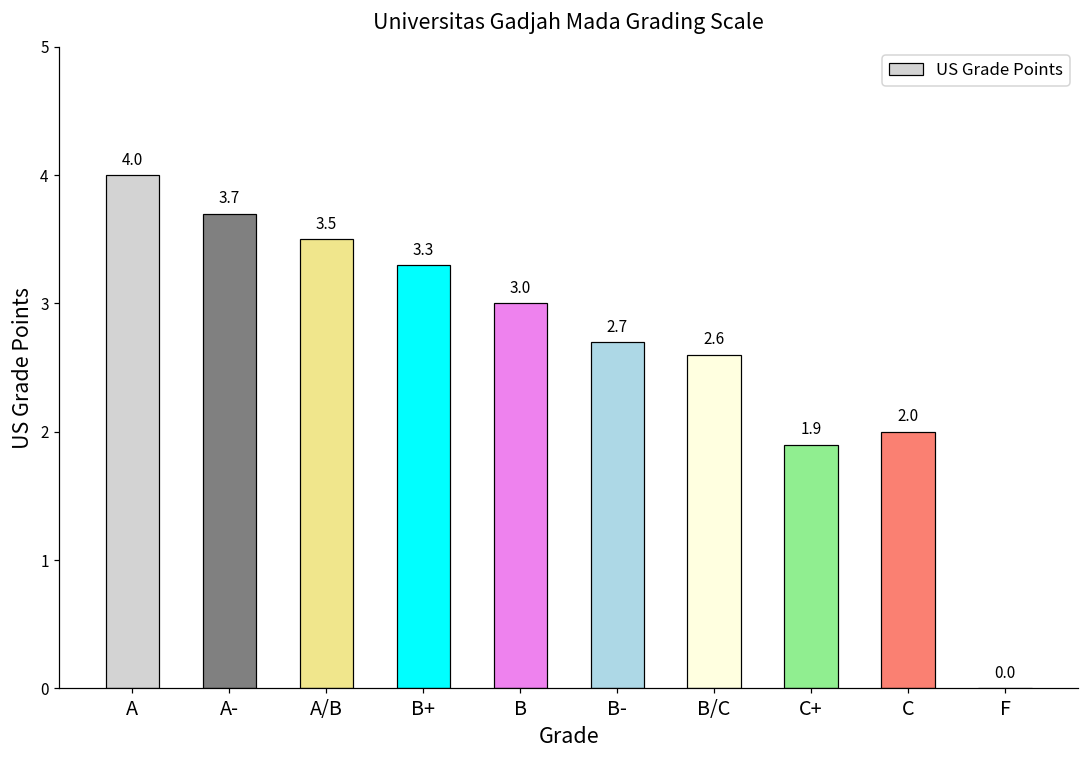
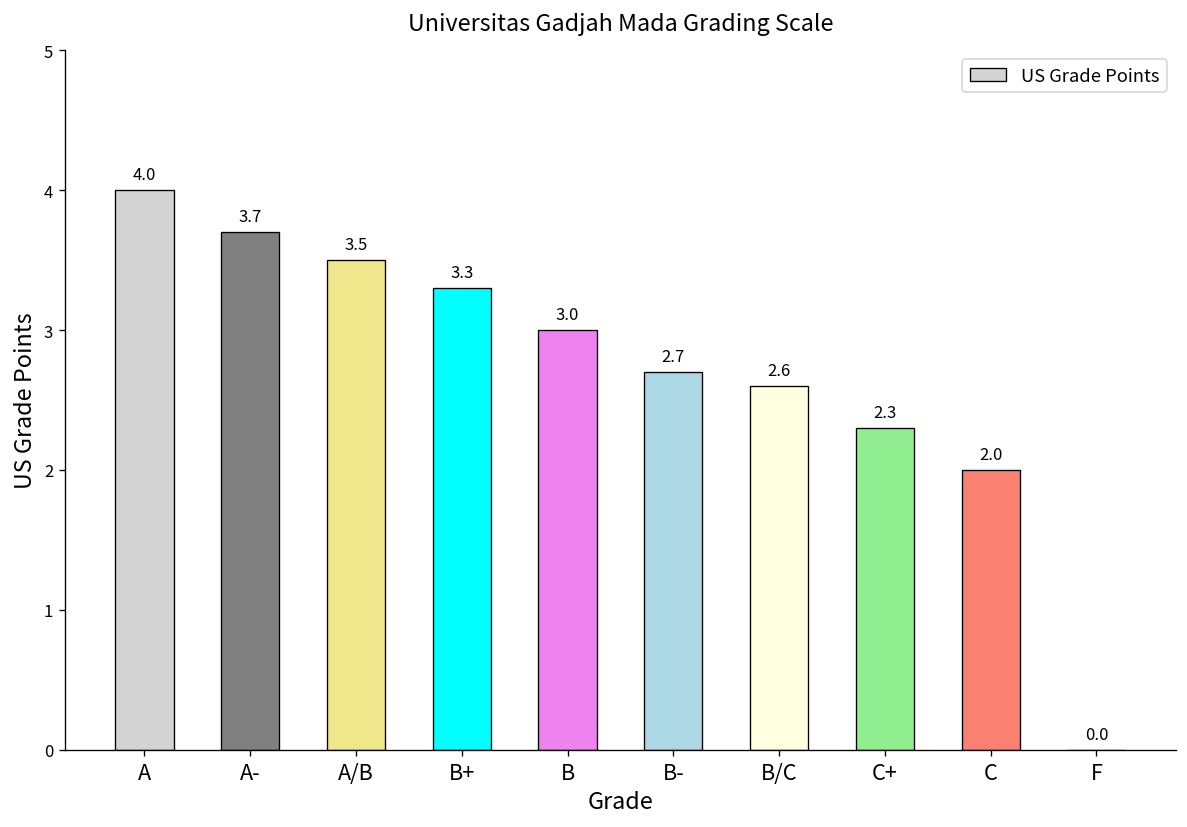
C+: 1.9 -> 2.3
